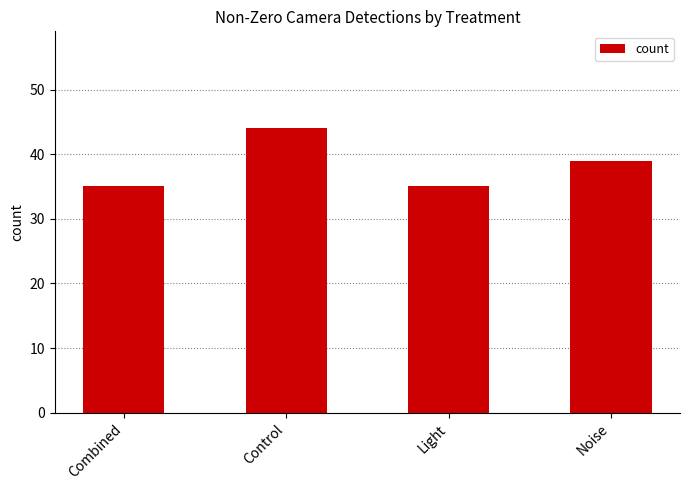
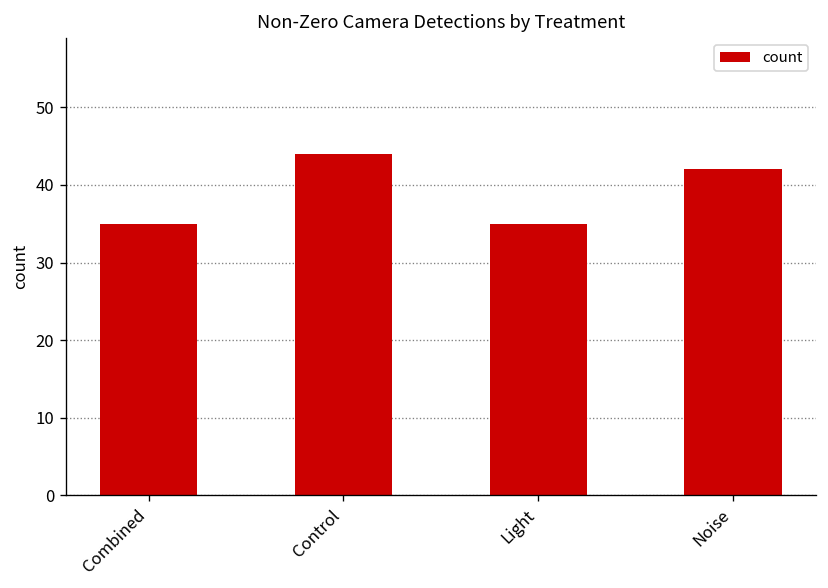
Noise: 39 -> 42
